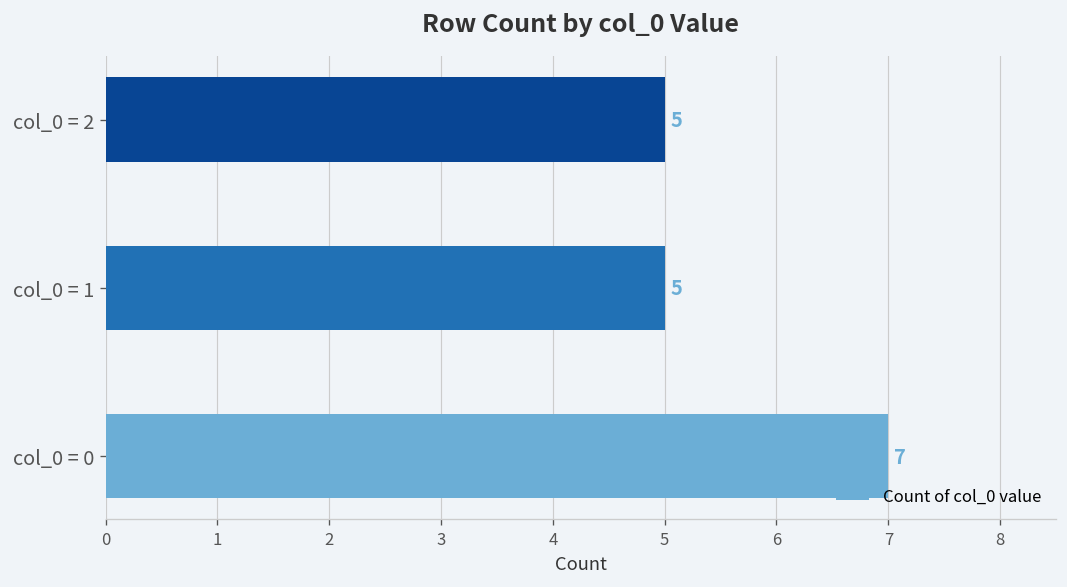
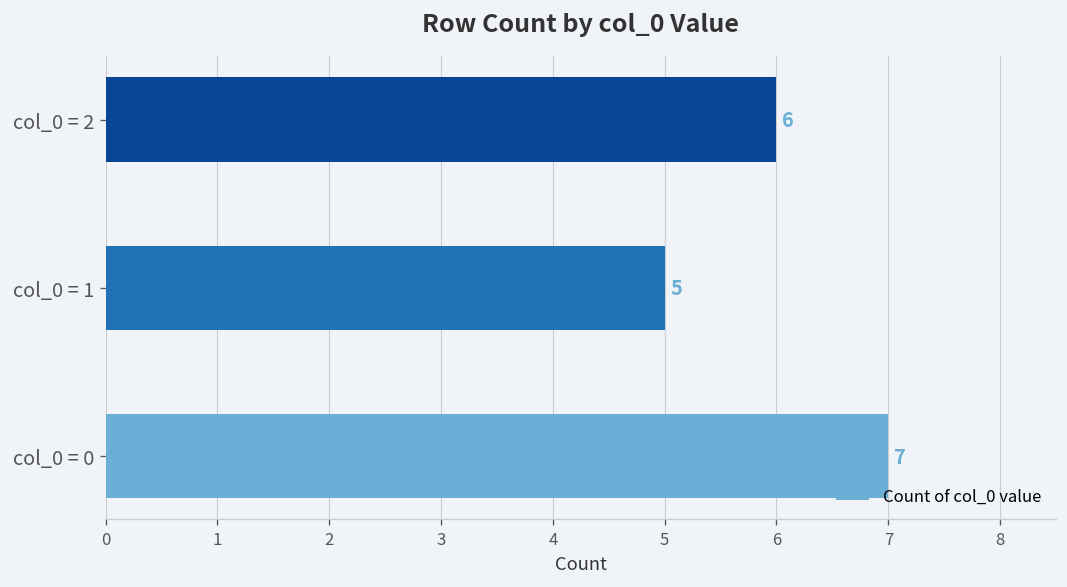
col_0 = 2: 5 -> 6
